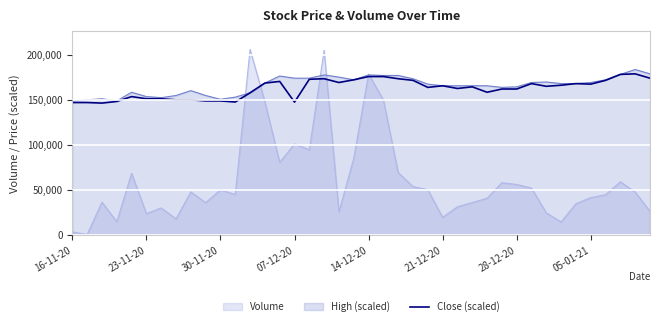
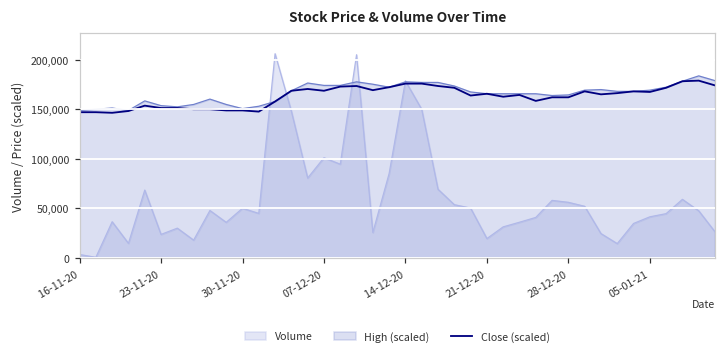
Close (scaled), 07-12-20: 150,000 -> 170,000
